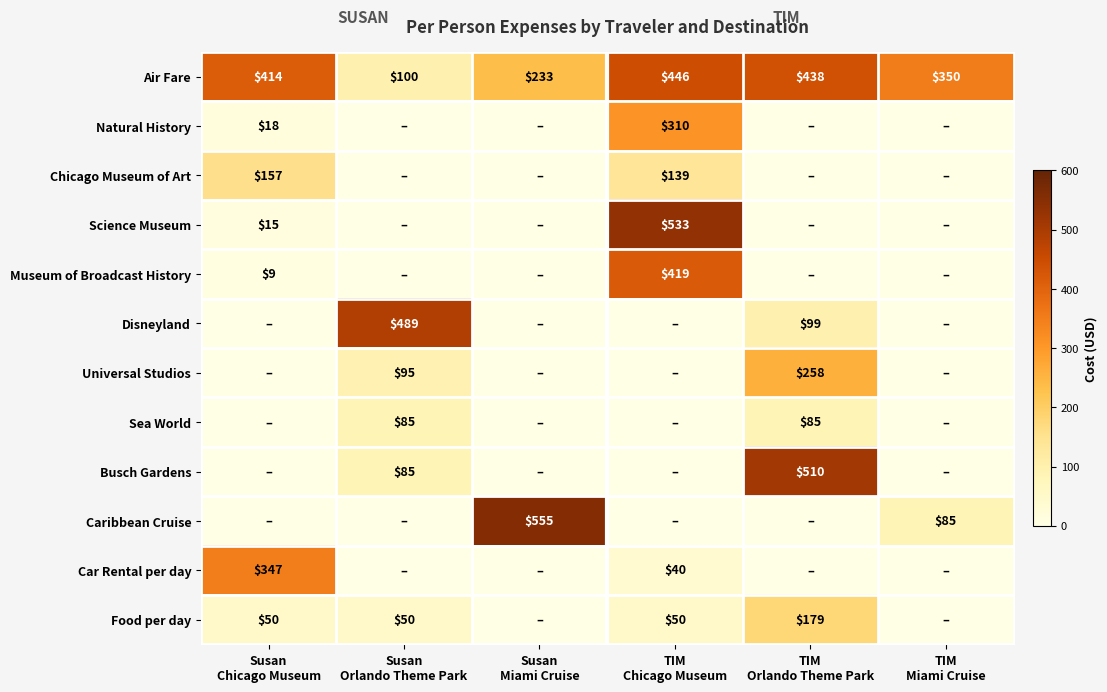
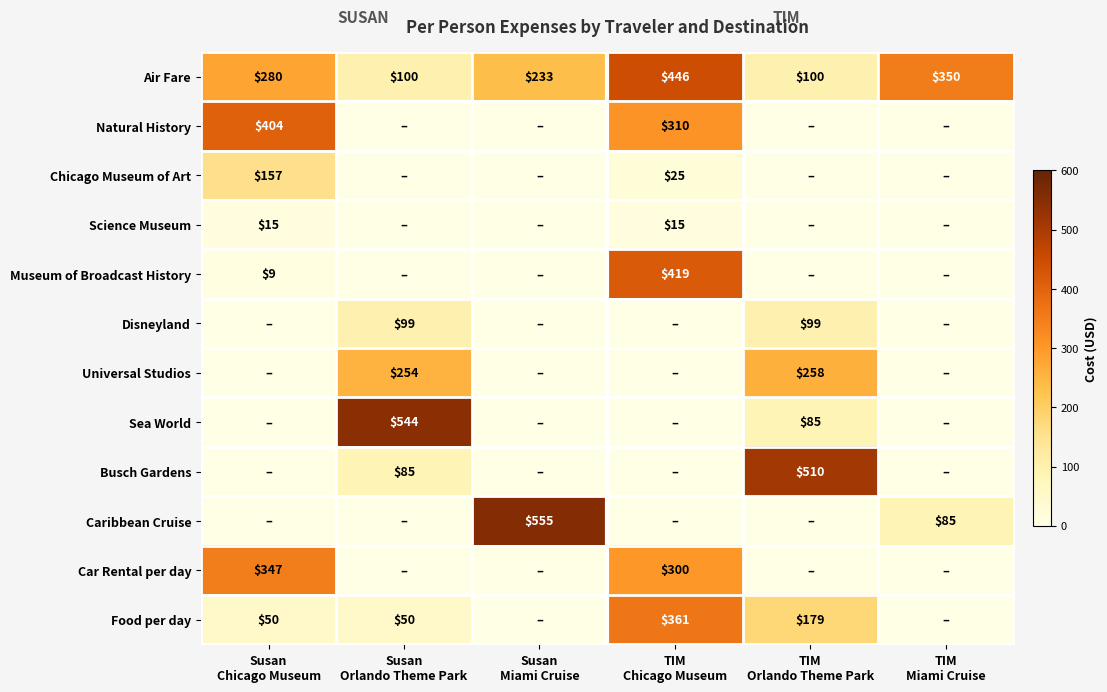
Air Fare, Susan Chicago Museum: $414 -> $280
Air Fare, TIM Orlando Theme Park: $438 -> $100
Natural History, Susan Chicago Museum: $18 -> $404
Chicago Museum of Art, TIM Chicago Museum: $139 -> $25
Science Museum, TIM Chicago Museum: $533 -> $15
Disneyland, Susan Orlando Theme Park: $489 -> $99
Universal Studios, Susan Orlando Theme Park: $95 -> $254
Sea World, Susan Orlando Theme Park: $85 -> $544
Car Rental per day, TIM Chicago Museum: $40 -> $300
Food per day, TIM Chicago Museum: $50 -> $361
